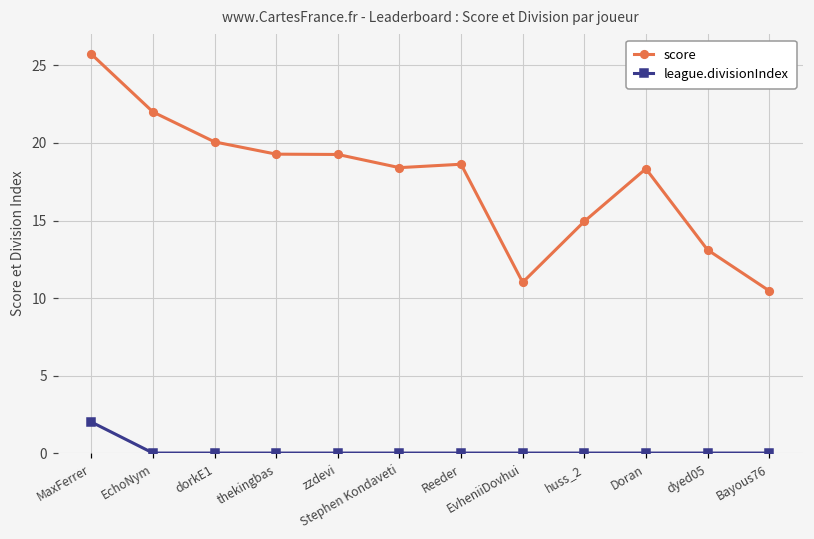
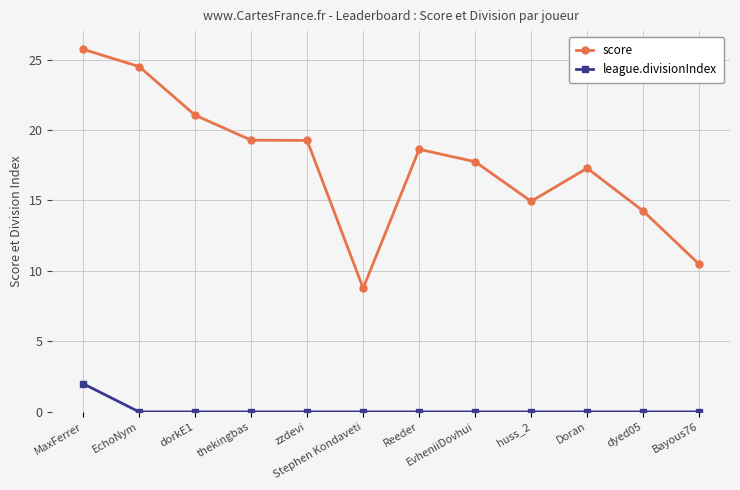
score, EchoNym: 22.0 -> 24.5
score, dorkE1: 20.1 -> 21.1
score, Stephen Kondaveti: 18.4 -> 8.8
score, EvheniiDovhui: 11.0 -> 17.8
score, Doran: 18.3 -> 17.3
score, dyed05: 13.1 -> 14.3
